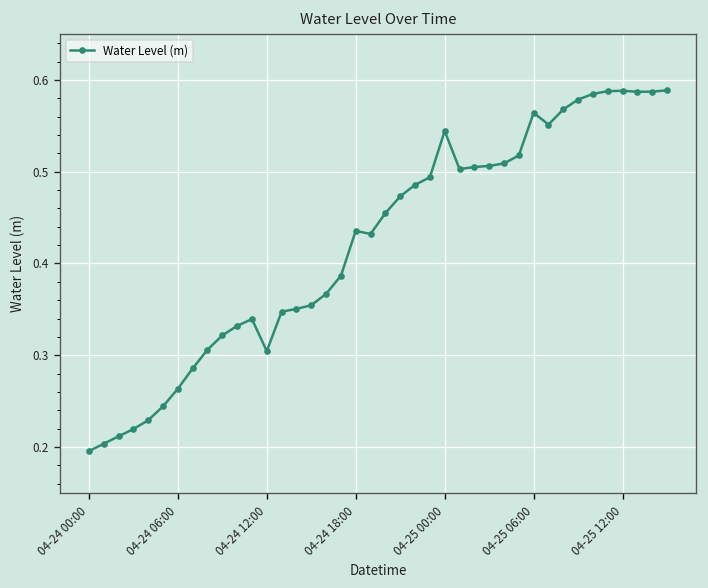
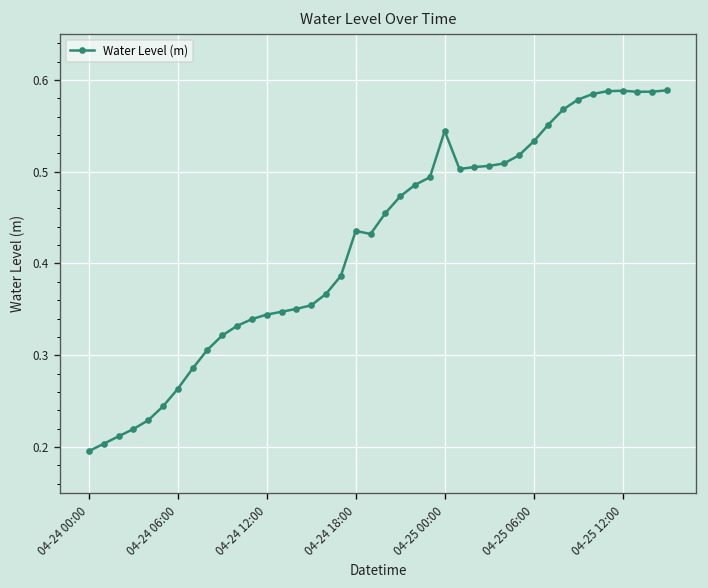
04-24 12:00: 0.30 -> 0.34
04-25 06:00: 0.56 -> 0.53
